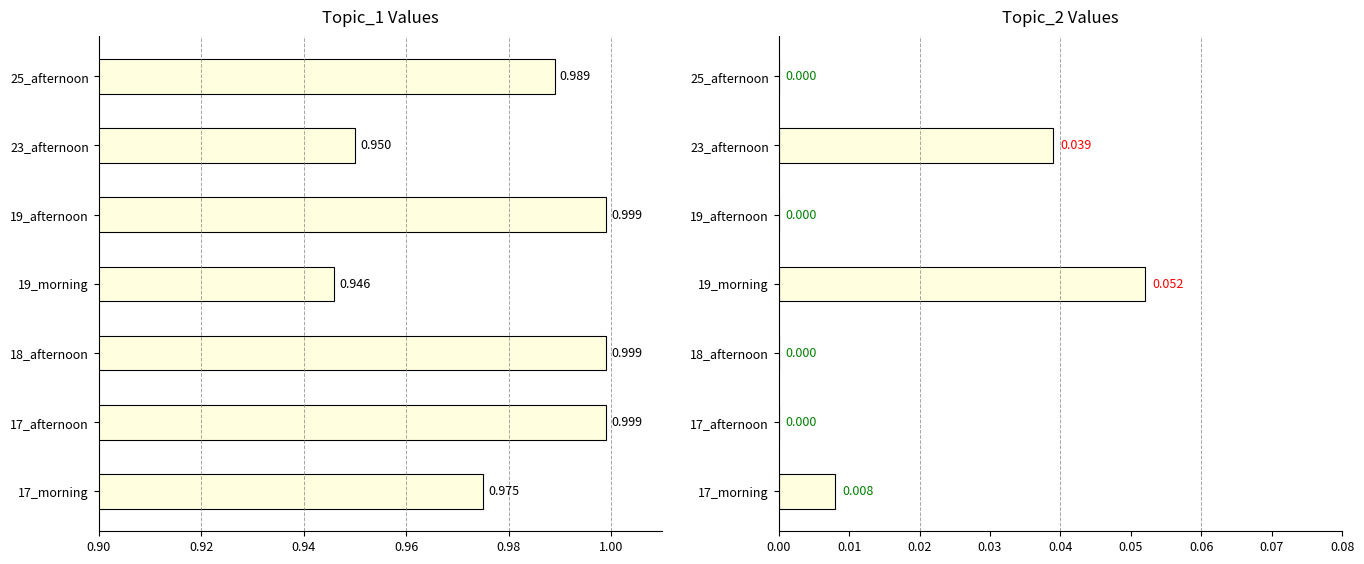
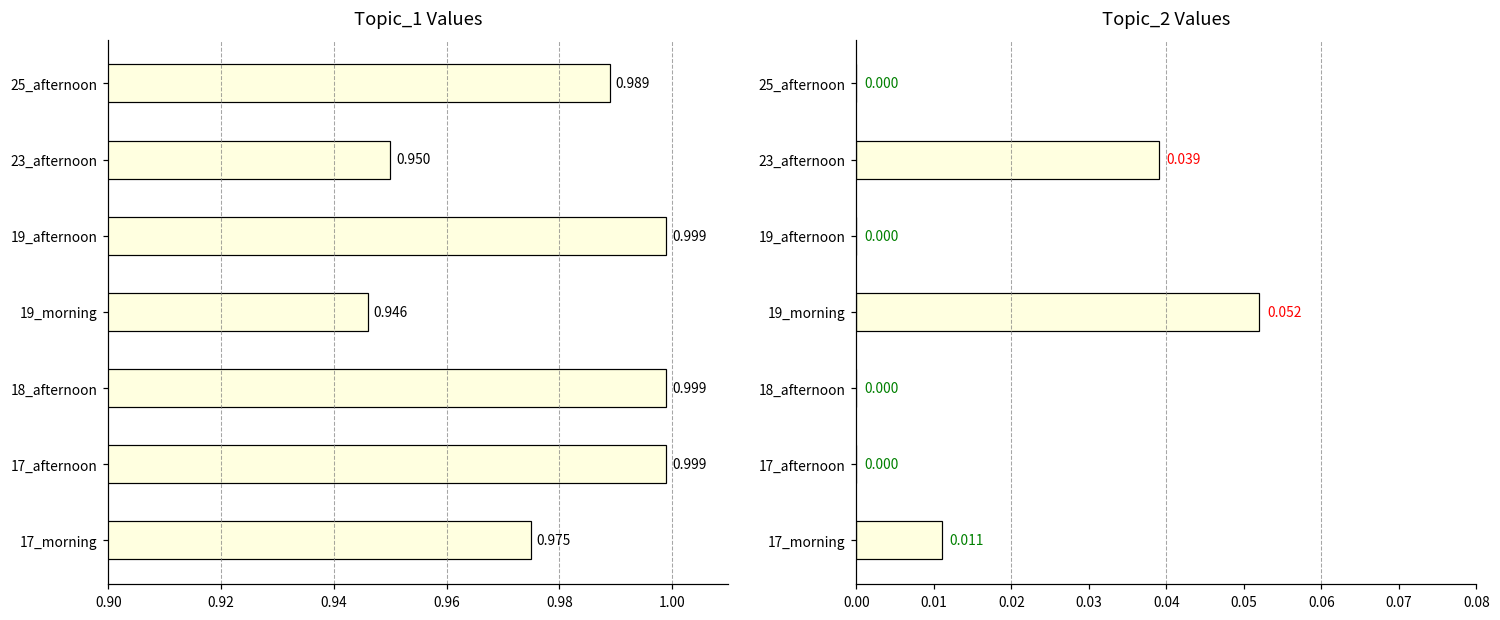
Topic_2 Values, 17_morning: 0.008 -> 0.011
